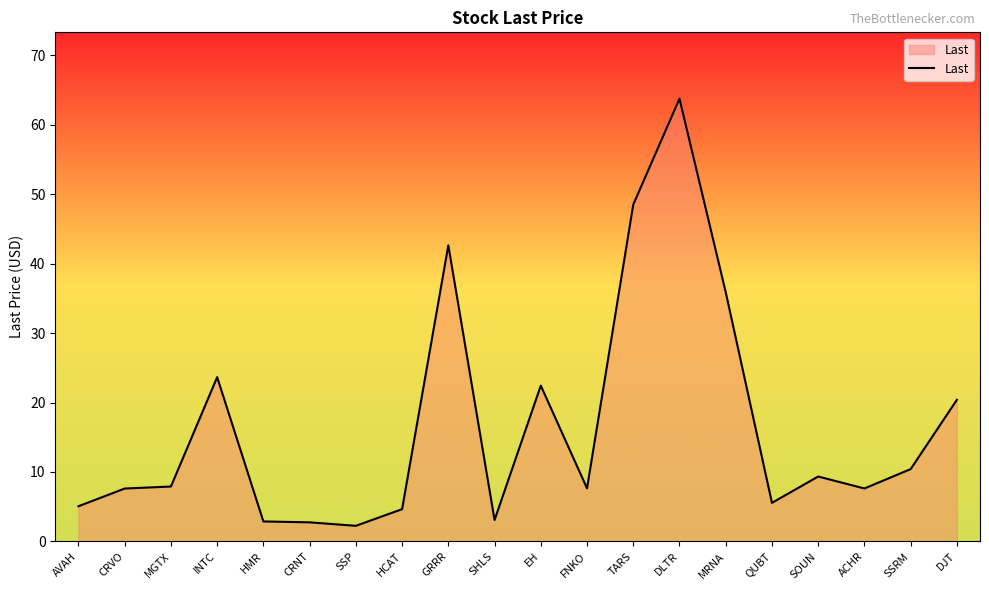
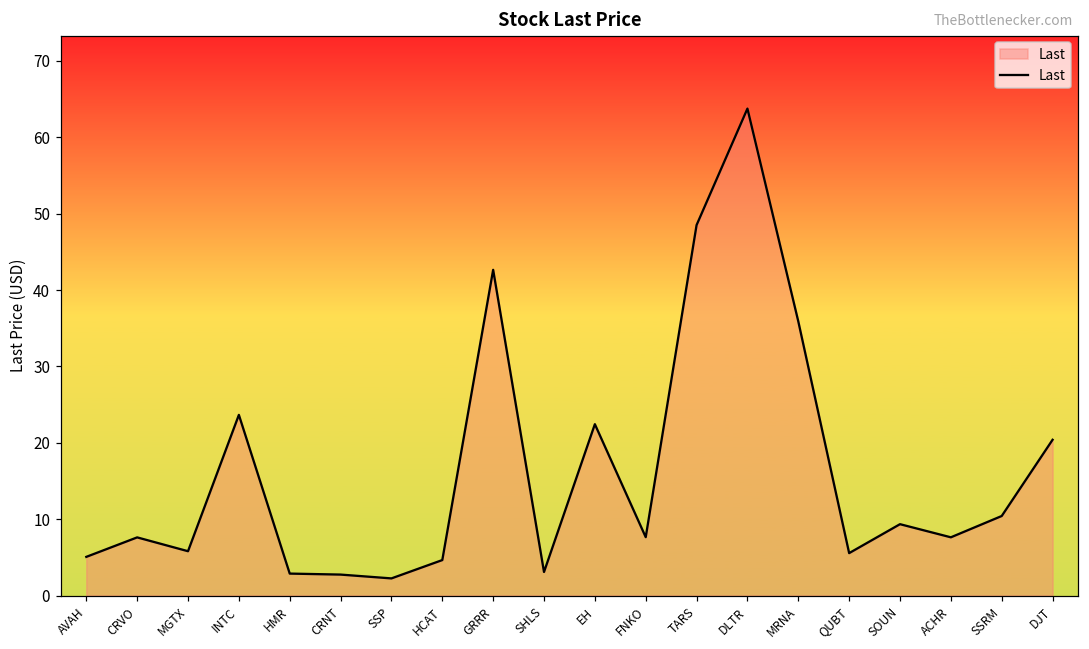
MGTX: 8 -> 6
